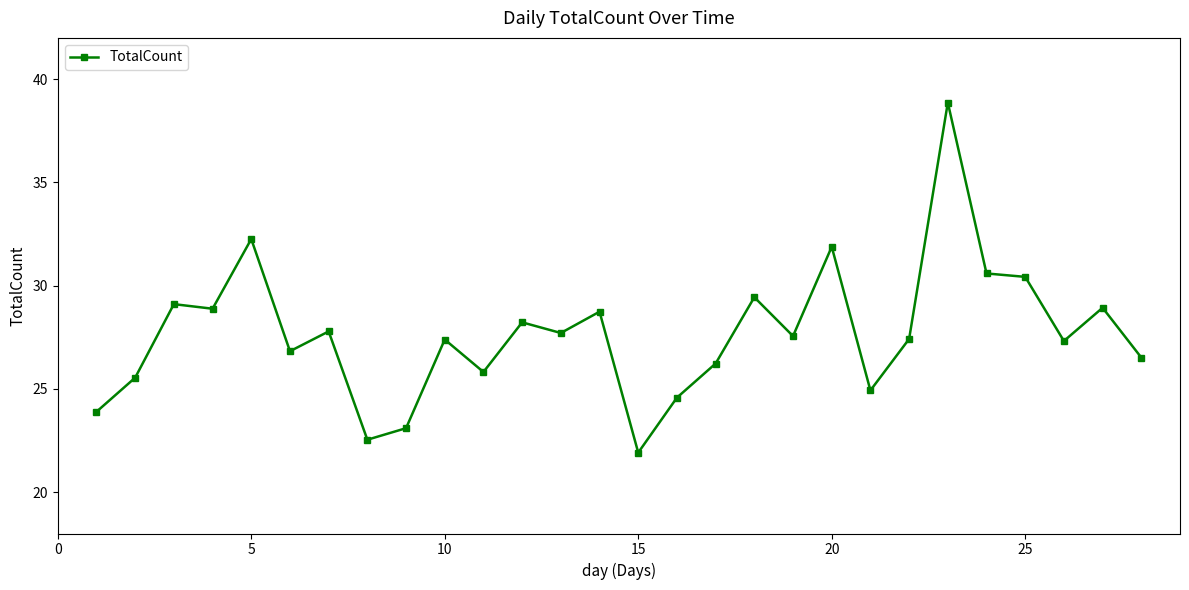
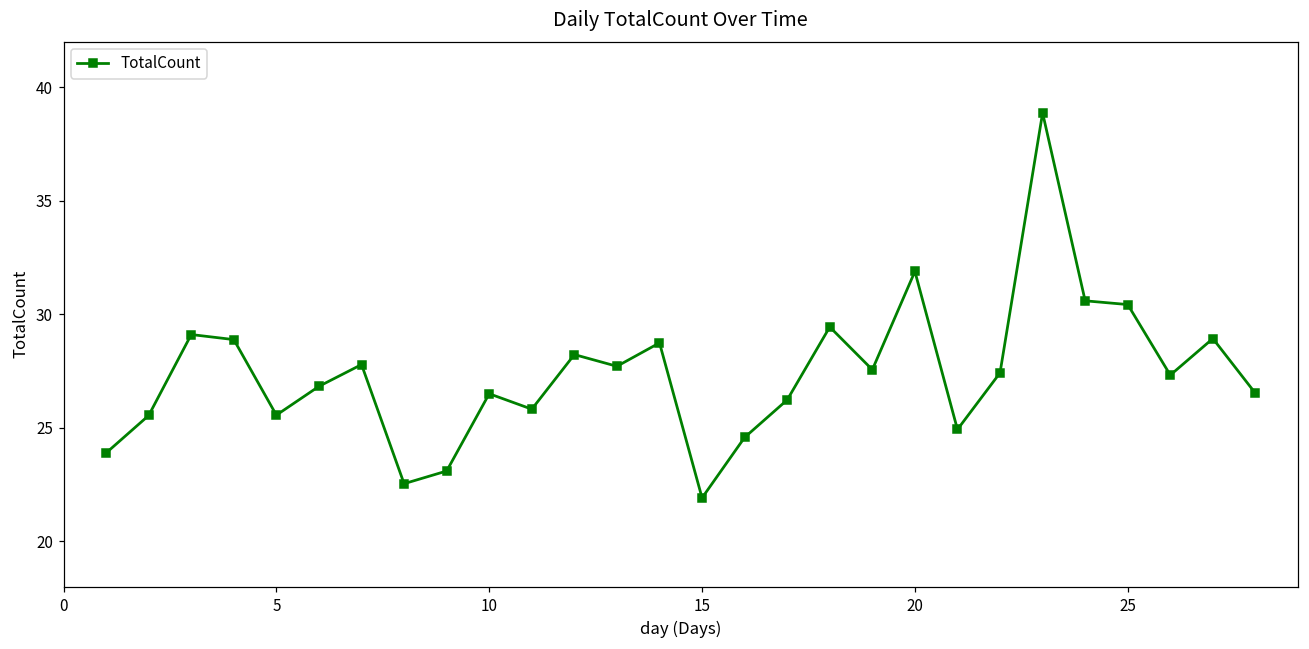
5: 32.3 -> 25.6
10: 27.4 -> 26.5
